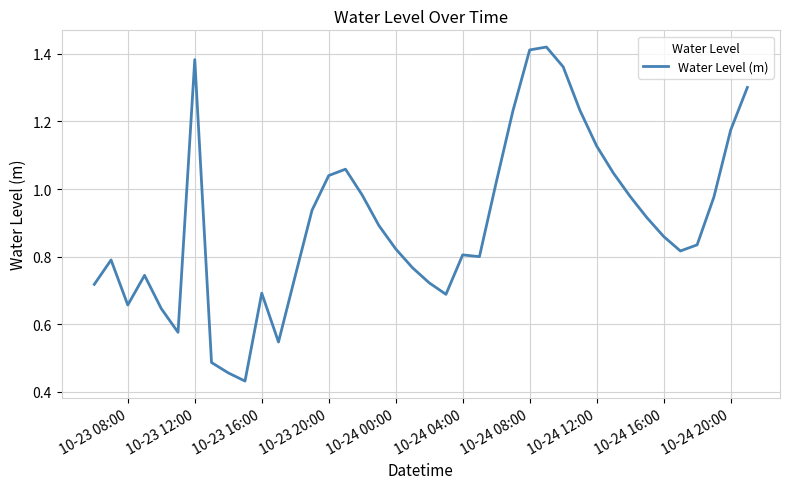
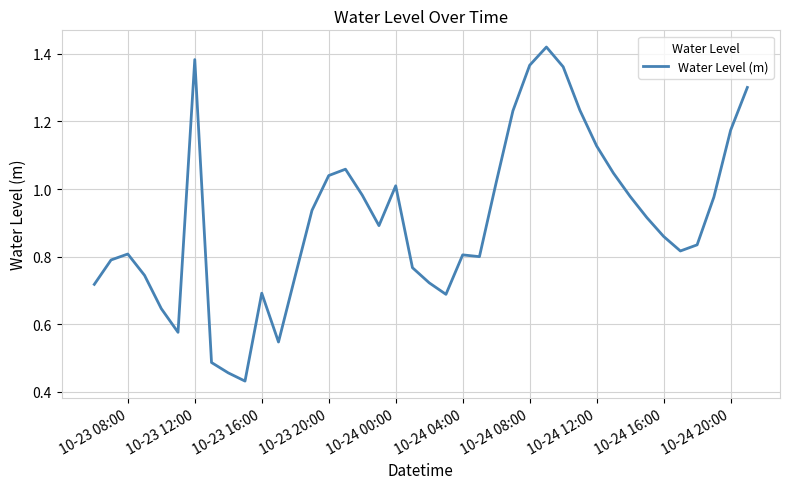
10-23 08:00: 0.66 -> 0.81
10-24 00:00: 0.82 -> 1.01
10-24 08:00: 1.41 -> 1.37
